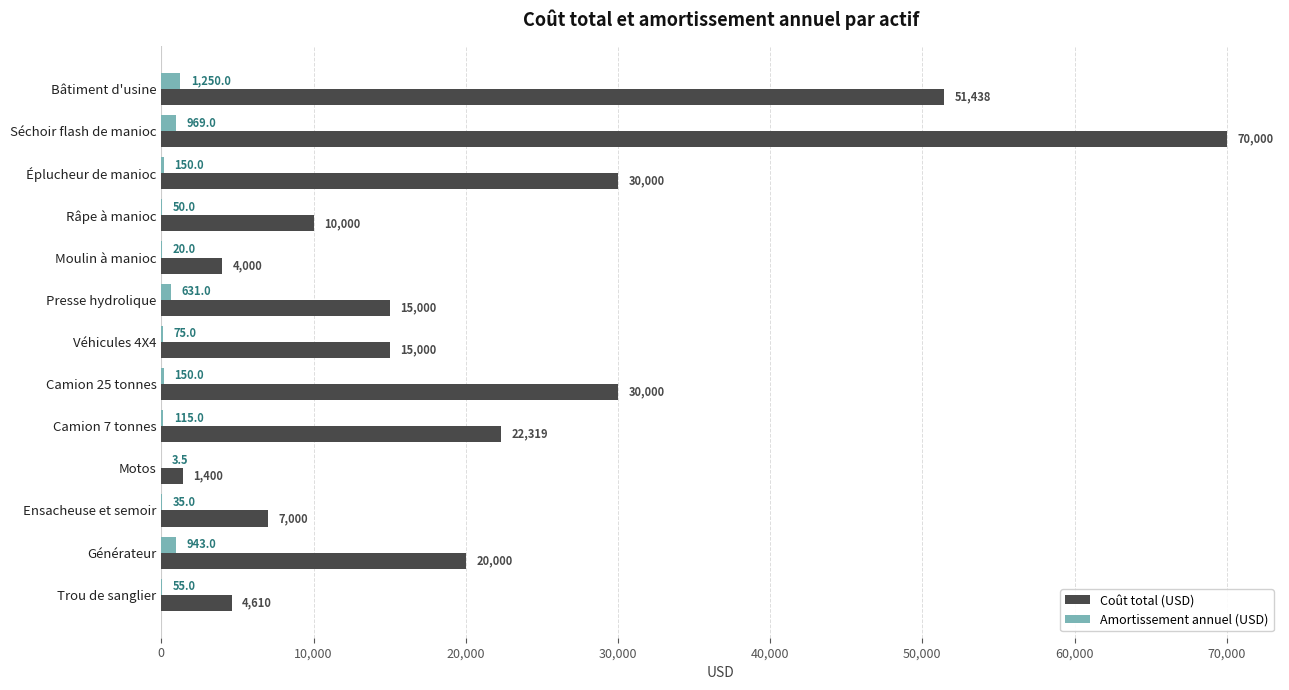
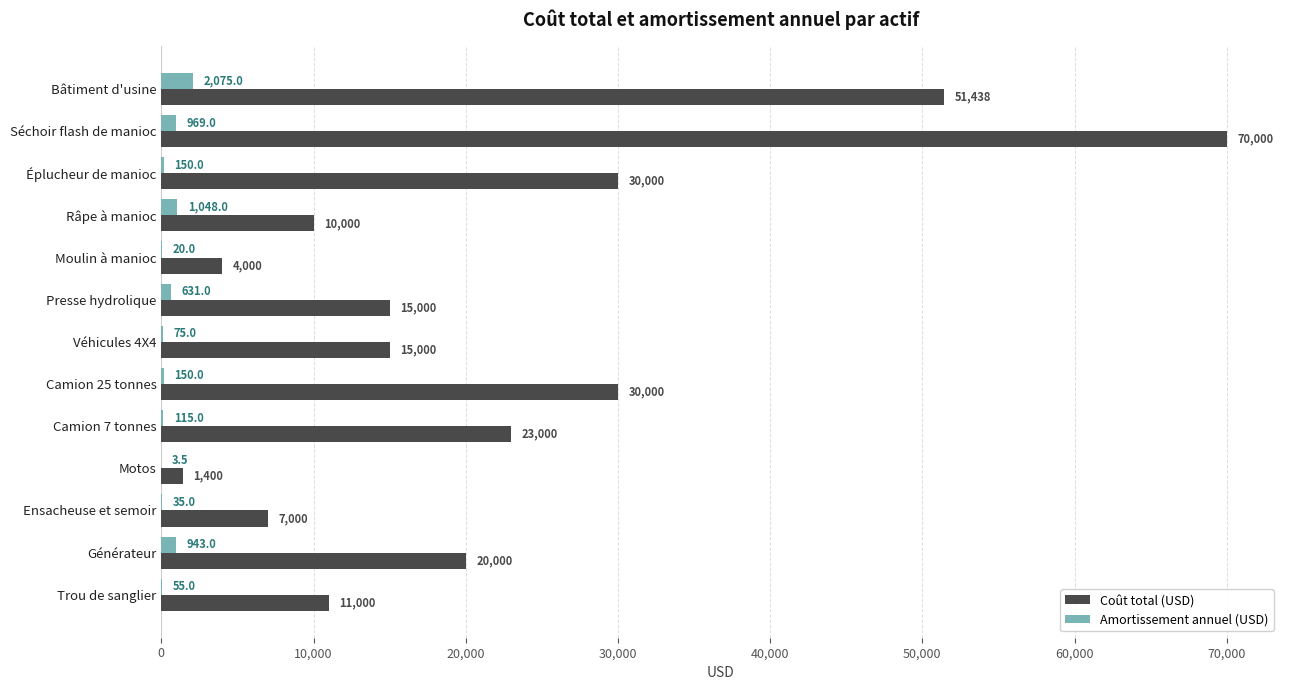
Amortissement annuel (USD), Bâtiment d'usine: 1,250.0 -> 2,075.0
Amortissement annuel (USD), Râpe à manioc: 50.0 -> 1,048.0
Coût total (USD), Camion 7 tonnes: 22,319 -> 23,000
Coût total (USD), Trou de sanglier: 4,610 -> 11,000
